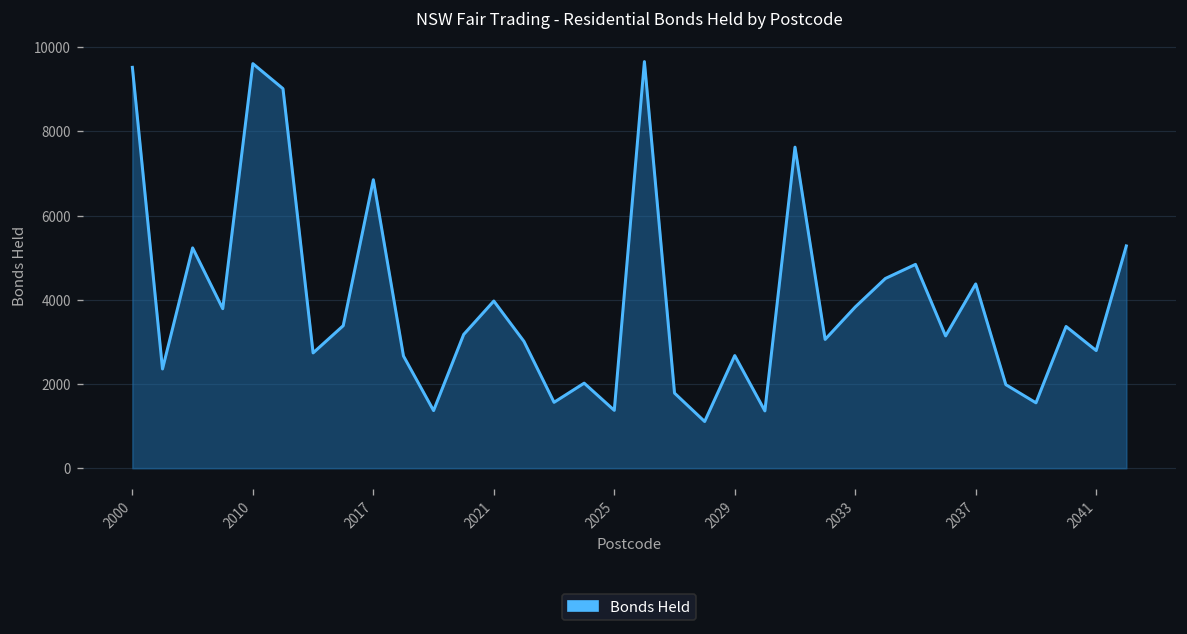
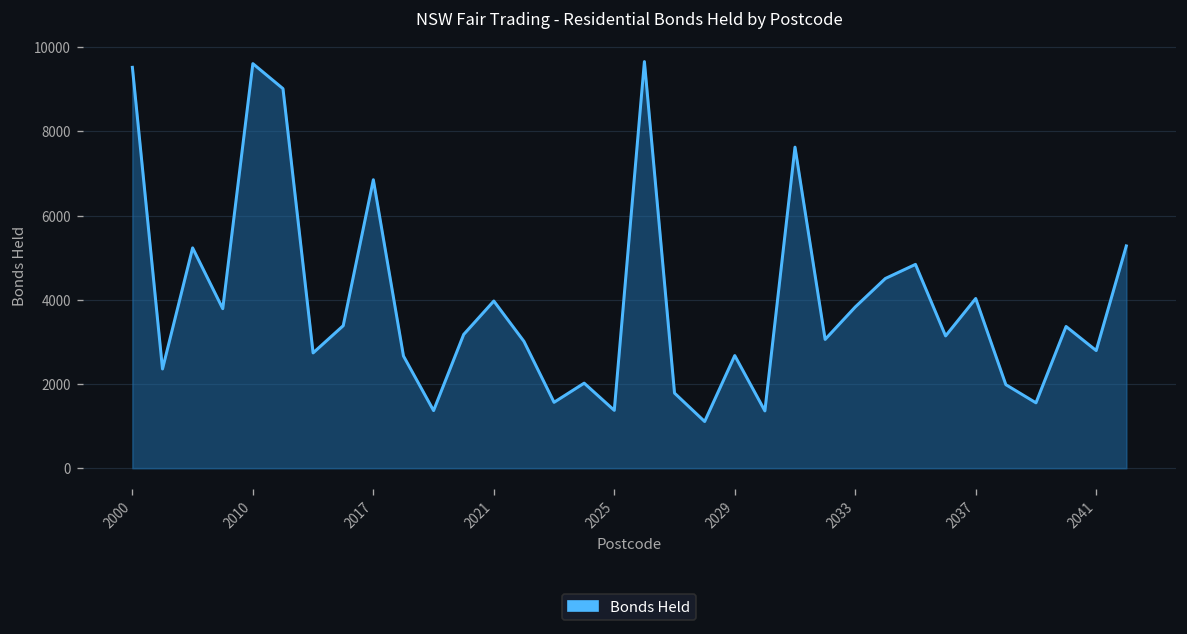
2037: 4400 -> 4000
